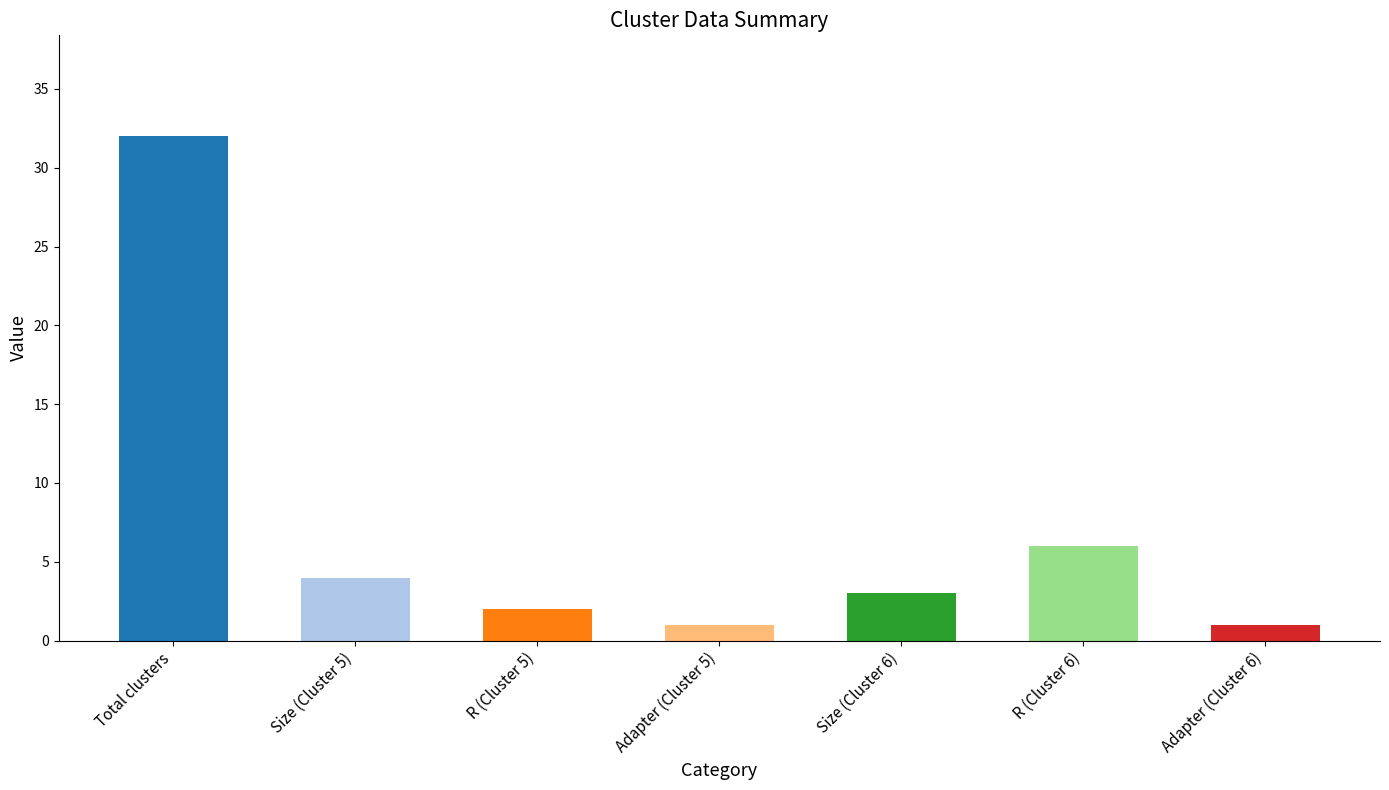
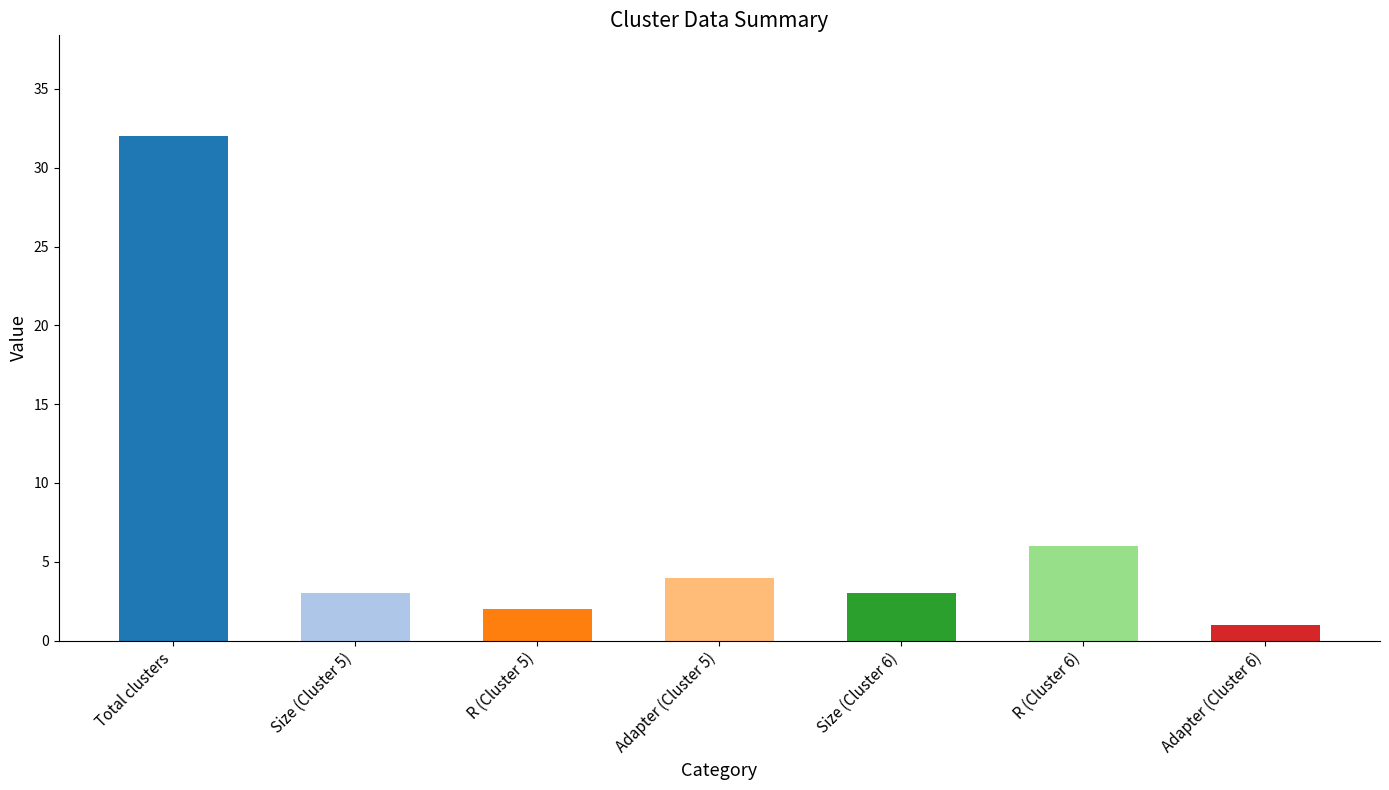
Size (Cluster 5): 4 -> 3
Adapter (Cluster 5): 1 -> 4
